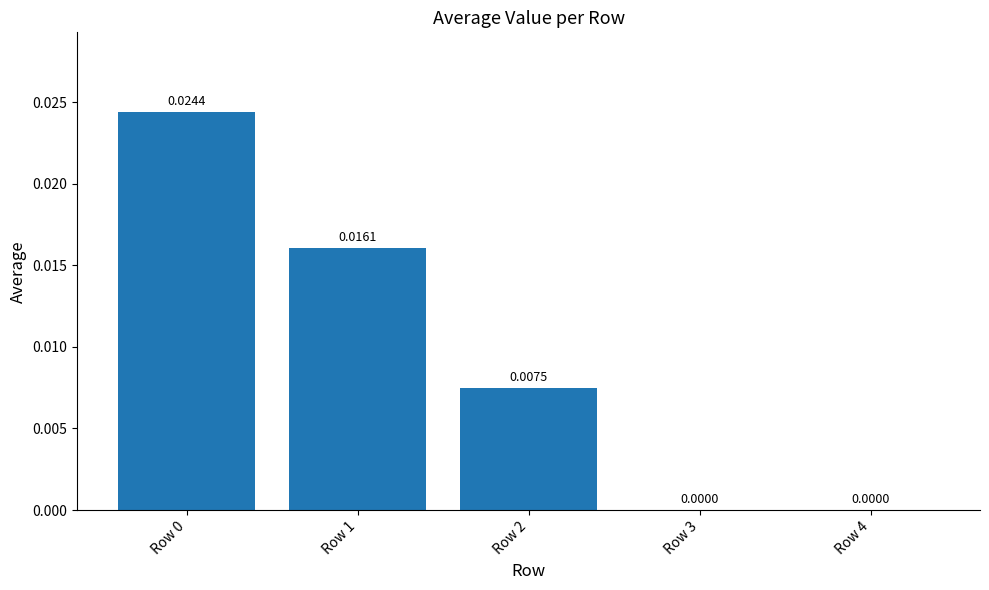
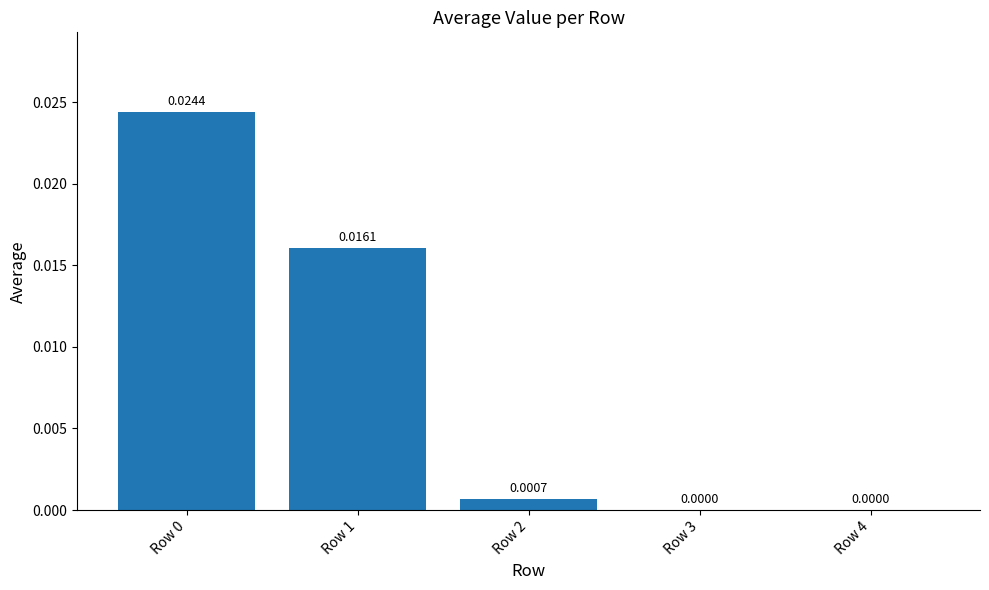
Row 2: 0.0075 -> 0.0007
